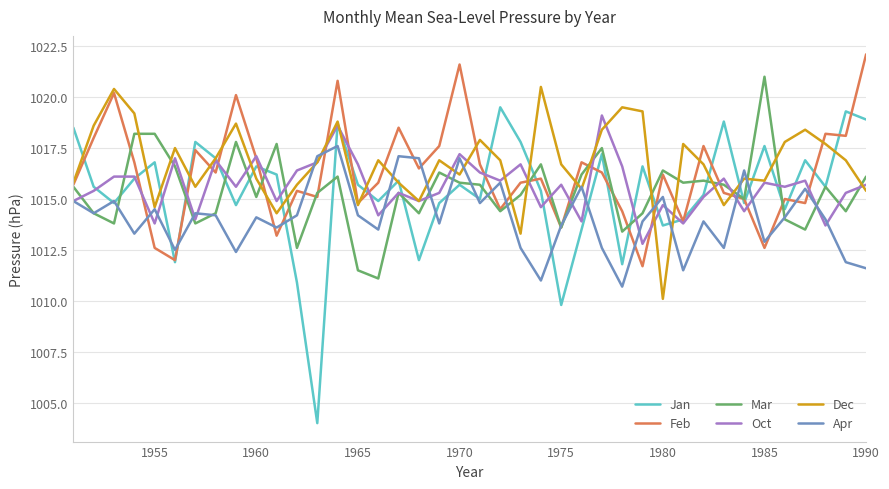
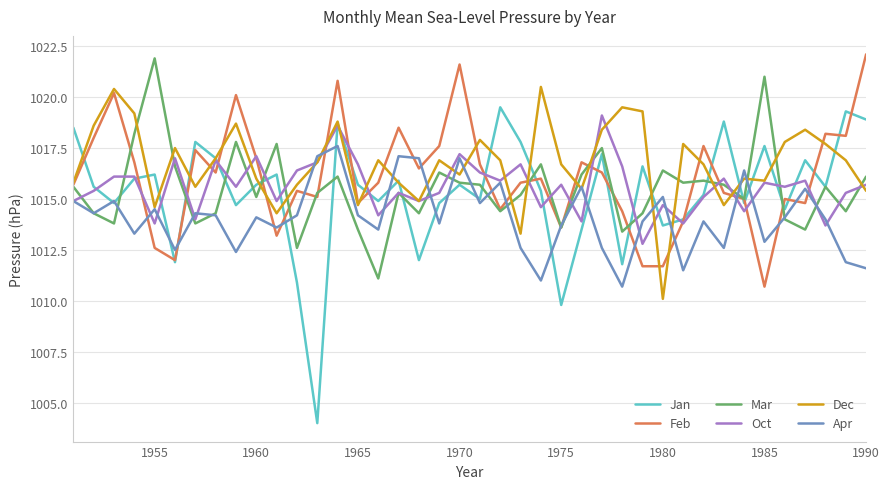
Jan, 1955: 1016.8 -> 1016.2
Mar, 1955: 1018.2 -> 1021.9
Jan, 1960: 1016.6 -> 1015.7
Mar, 1965: 1011.5 -> 1013.5
Feb, 1980: 1016.2 -> 1011.7
Feb, 1985: 1012.6 -> 1010.7
